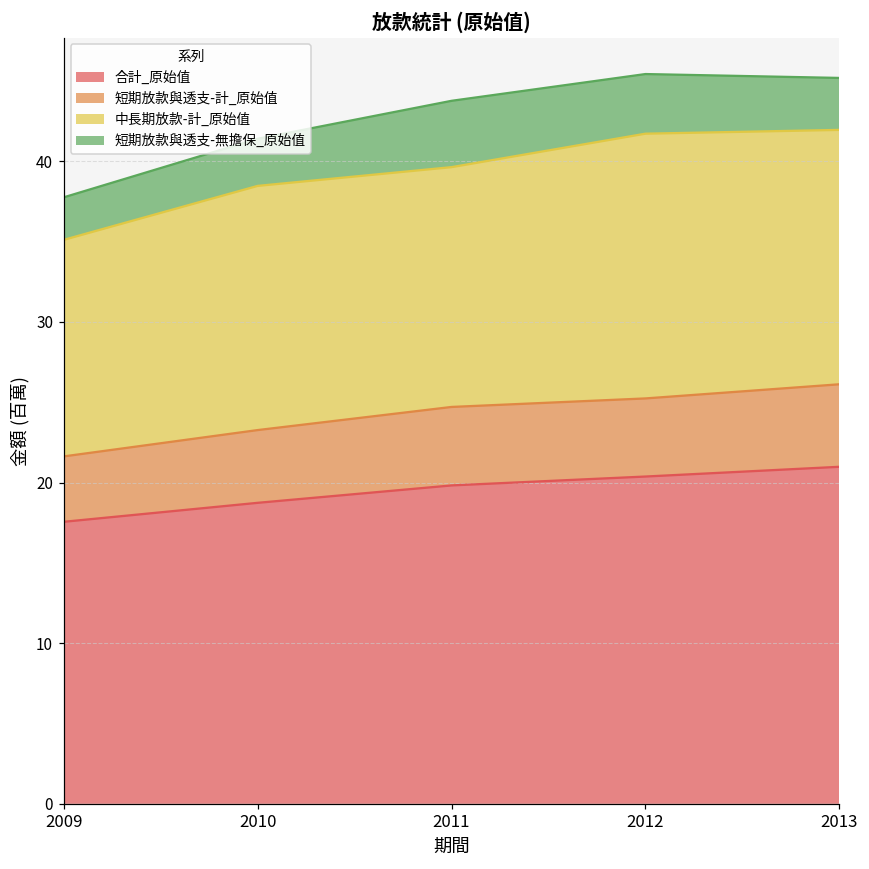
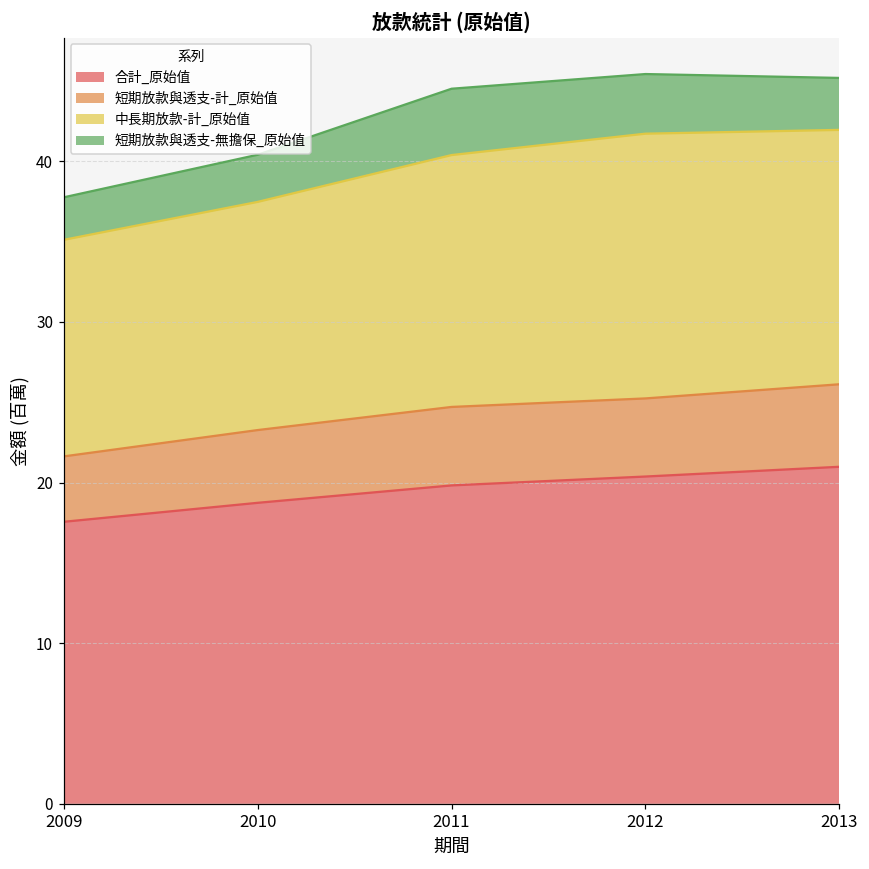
中長期放款-計_原始值, 2010: 15.2 -> 14.2
中長期放款-計_原始值, 2011: 14.9 -> 15.7
